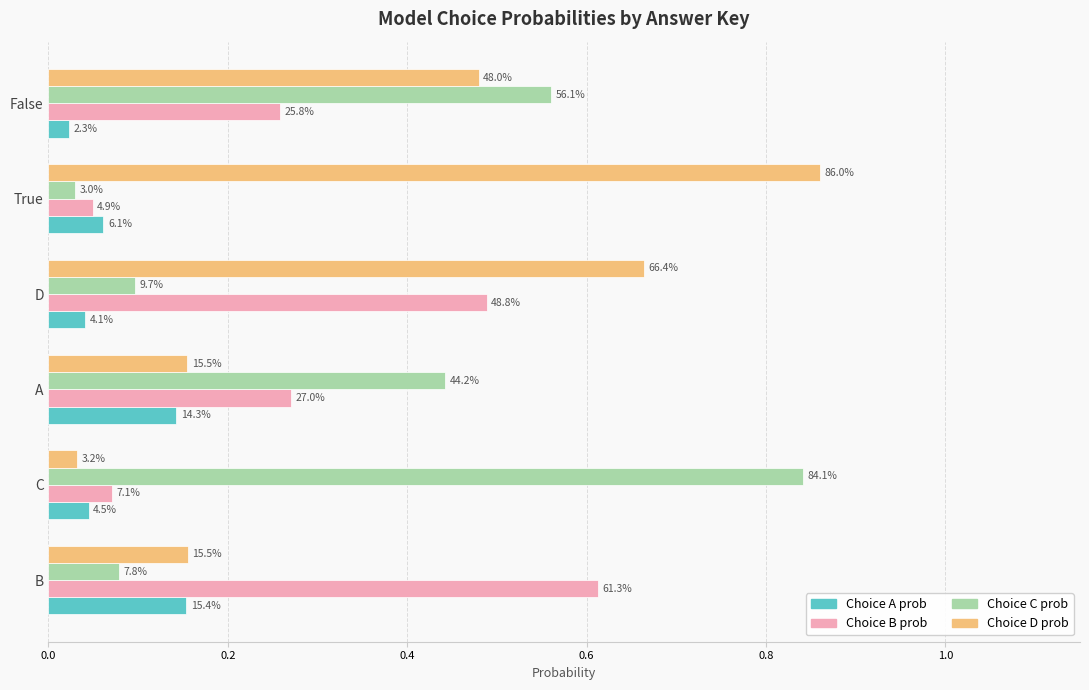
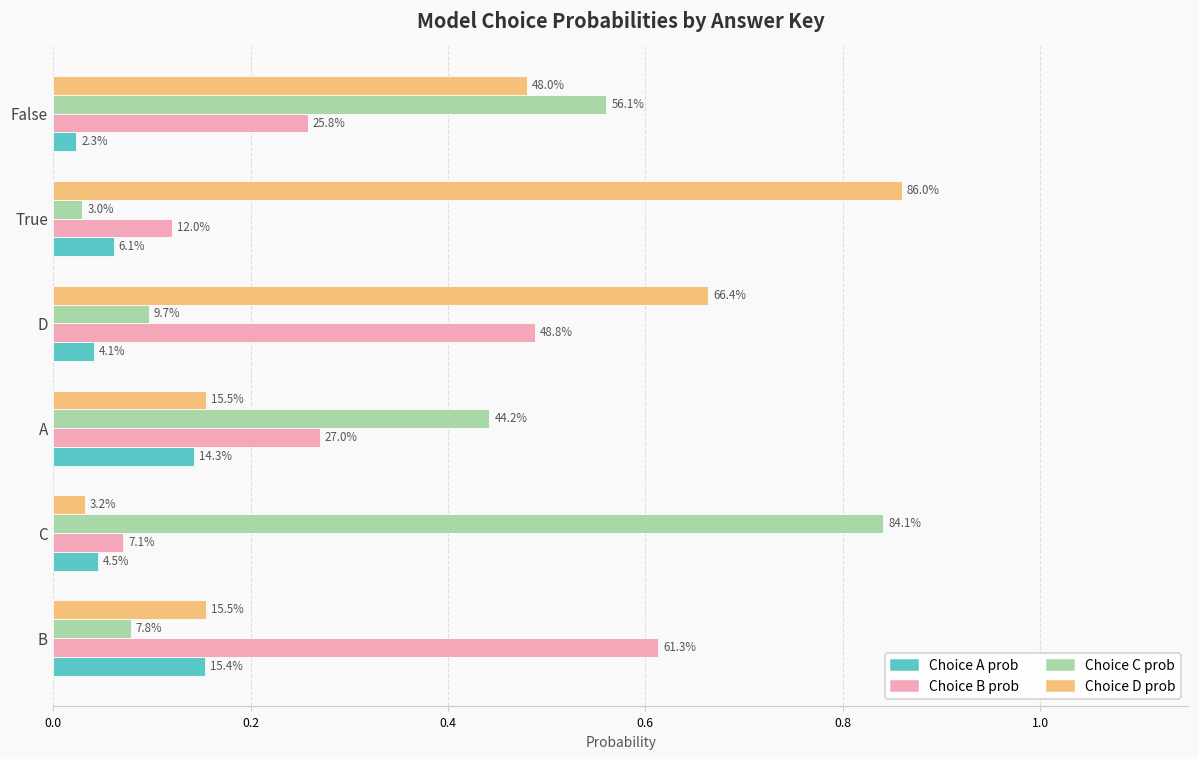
Choice B prob, True: 4.9% -> 12.0%
